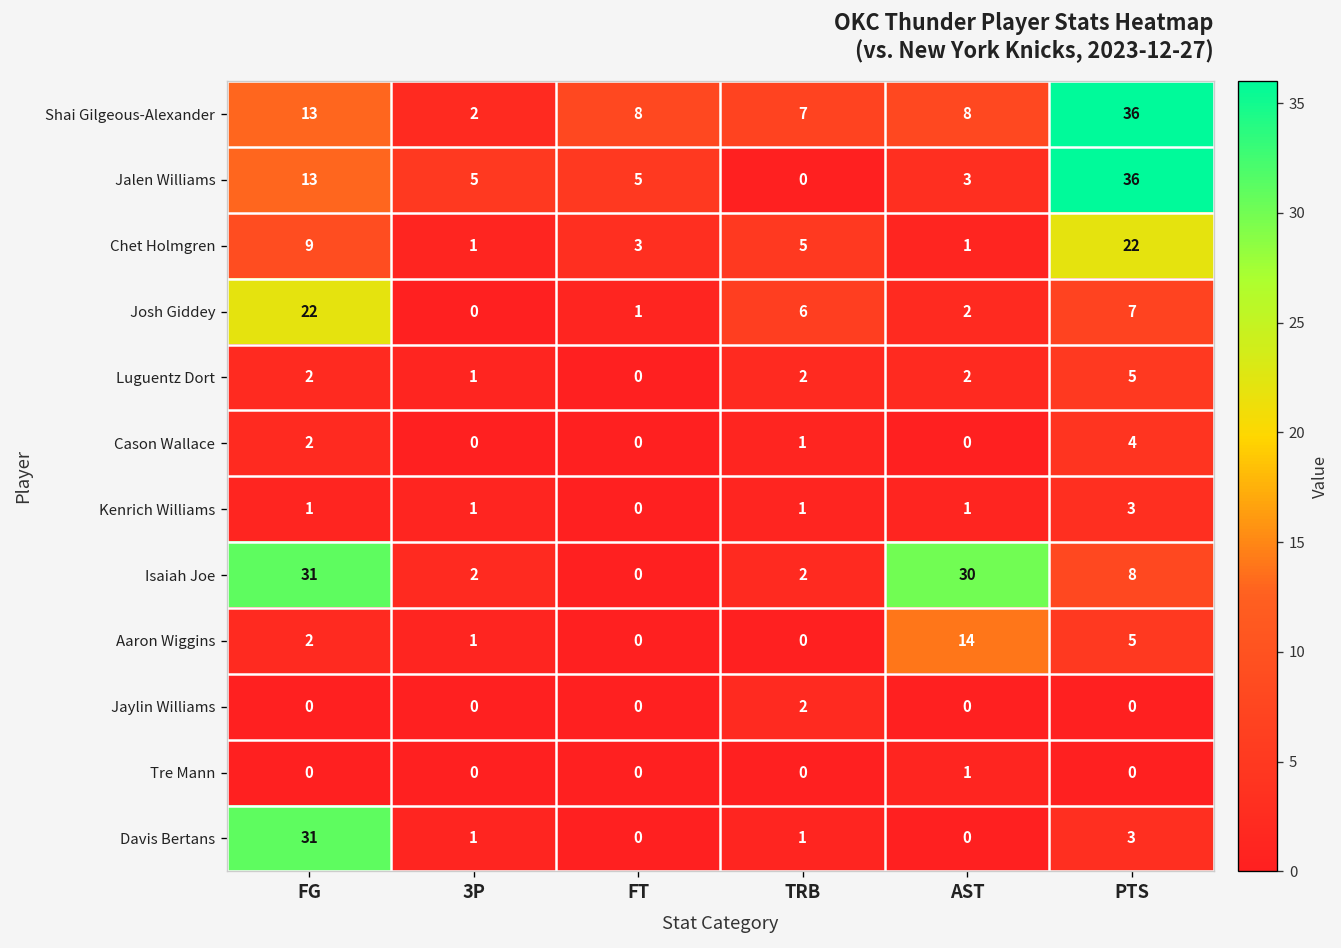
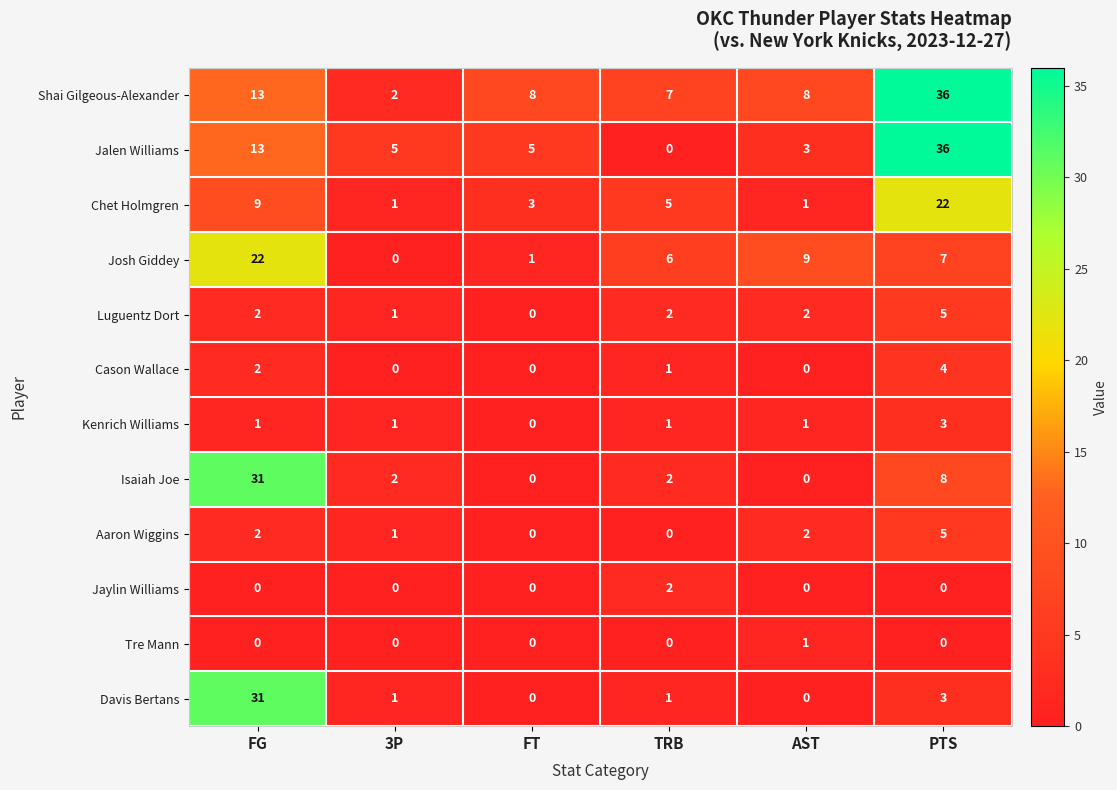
Josh Giddey, AST: 2 -> 9
Isaiah Joe, AST: 30 -> 0
Aaron Wiggins, AST: 14 -> 2
